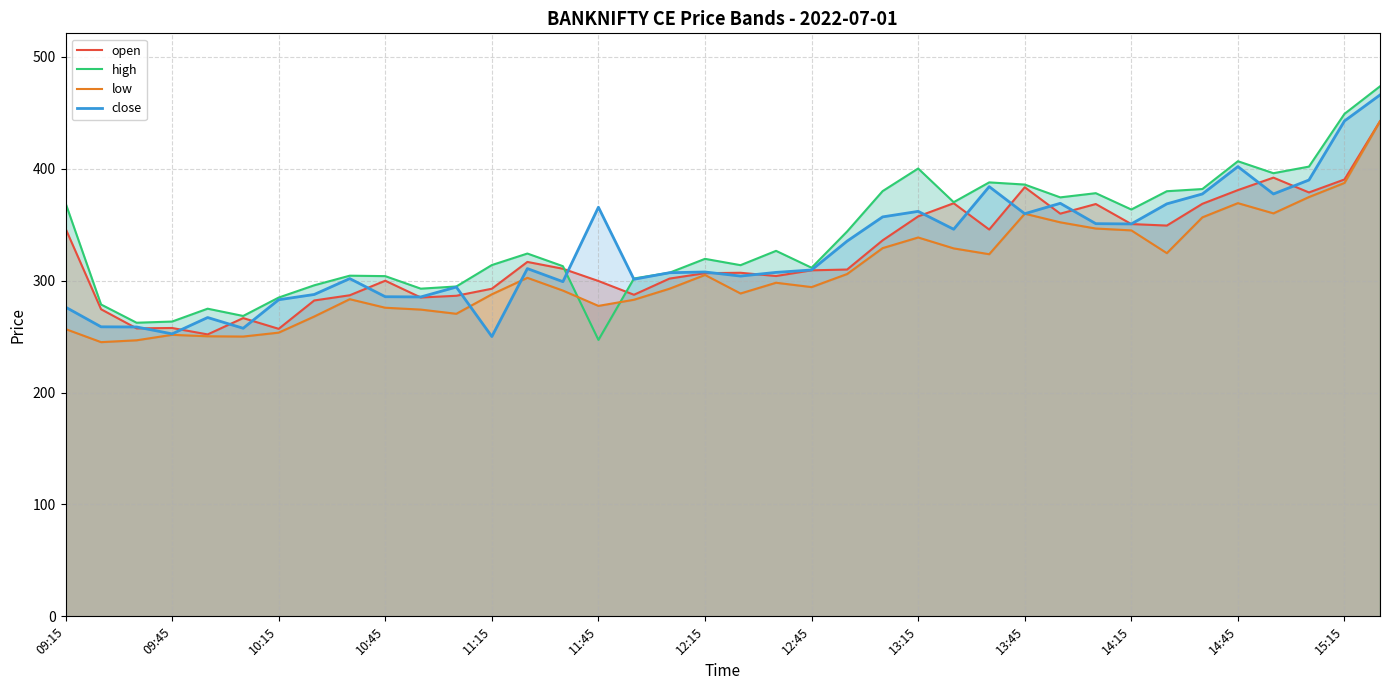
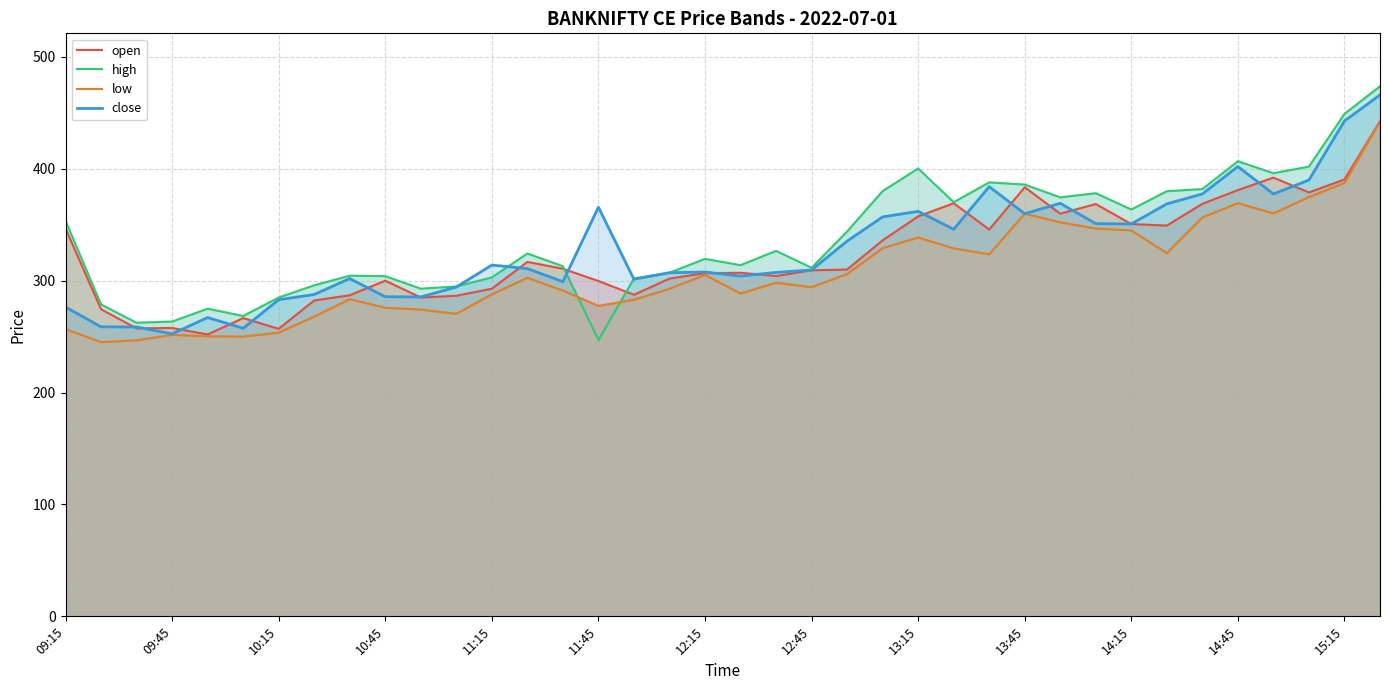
high, 09:15: 369 -> 354
high, 11:15: 314 -> 303
close, 11:15: 250 -> 314
